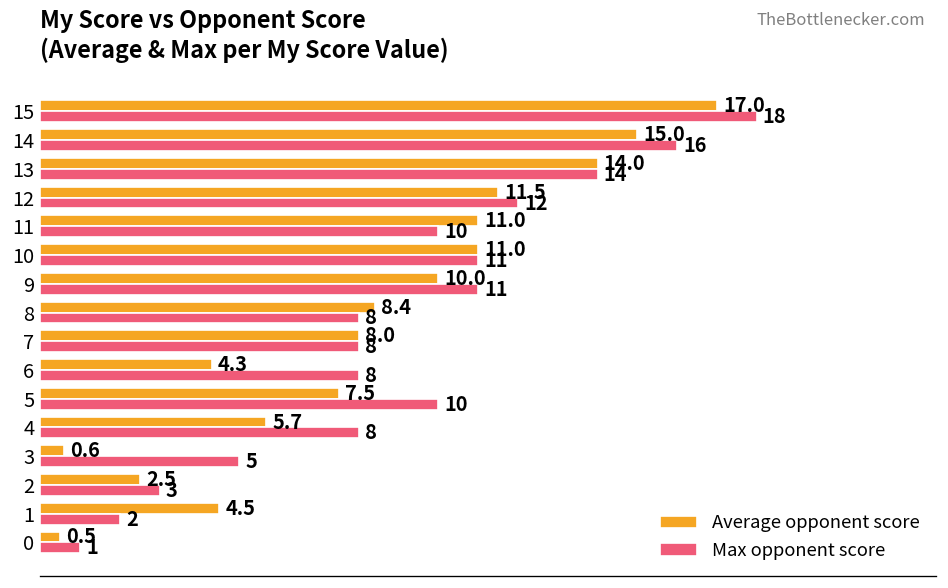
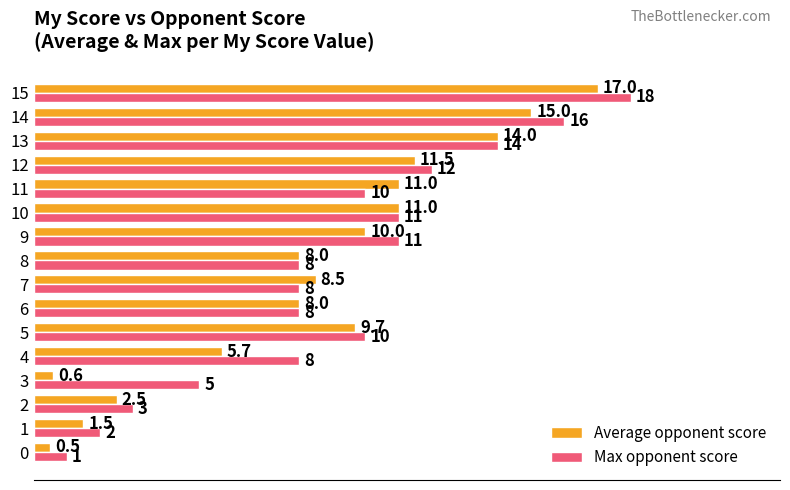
Average opponent score, 8: 8.4 -> 8.0
Average opponent score, 7: 8.0 -> 8.5
Average opponent score, 6: 4.3 -> 8.0
Average opponent score, 5: 7.5 -> 9.7
Average opponent score, 1: 4.5 -> 1.5
